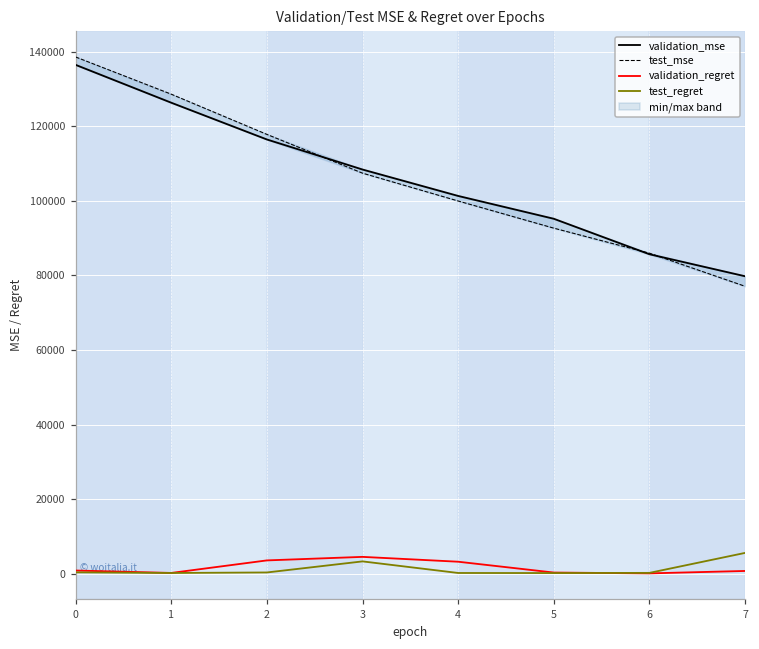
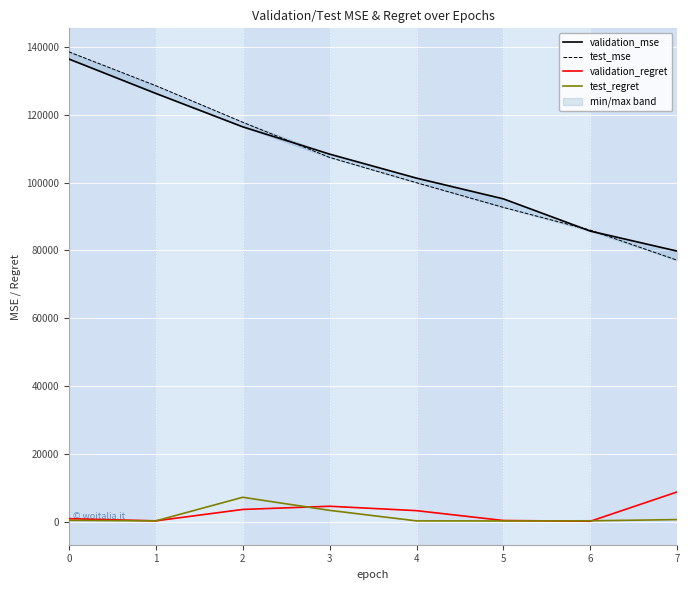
test_regret, 2: 0 -> 7000
validation_regret, 7: 1000 -> 9000
test_regret, 7: 6000 -> 1000
